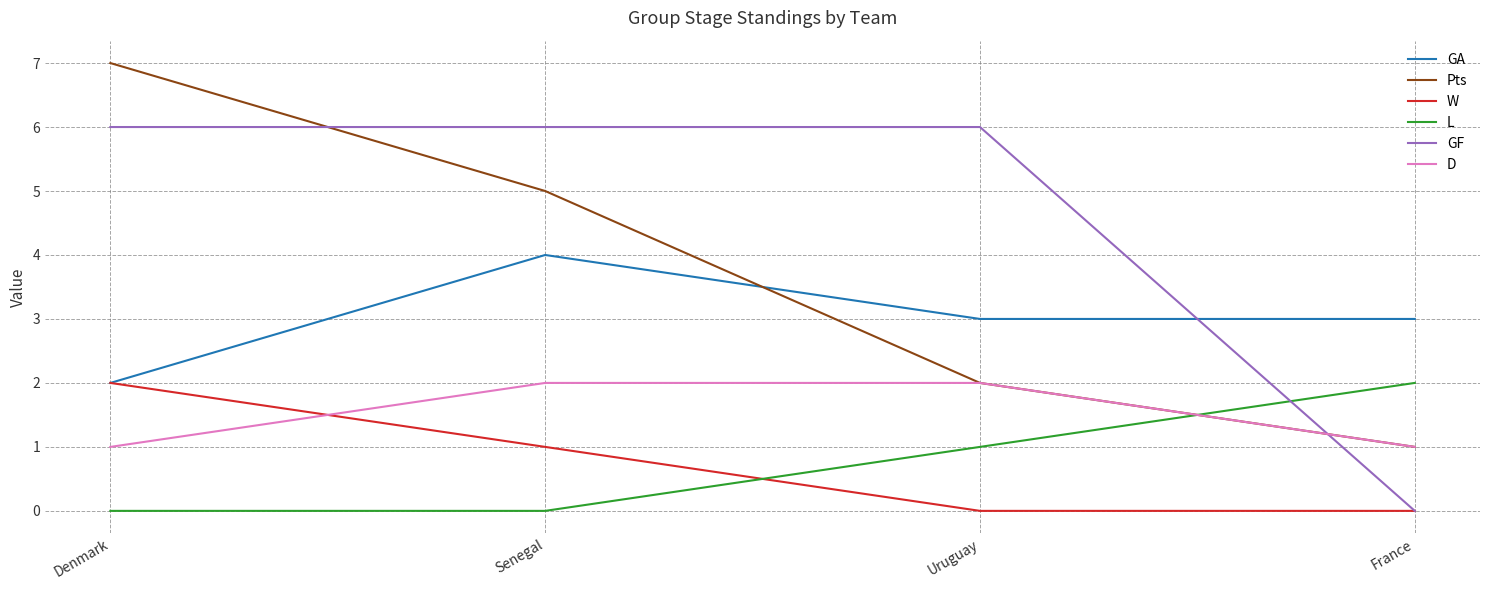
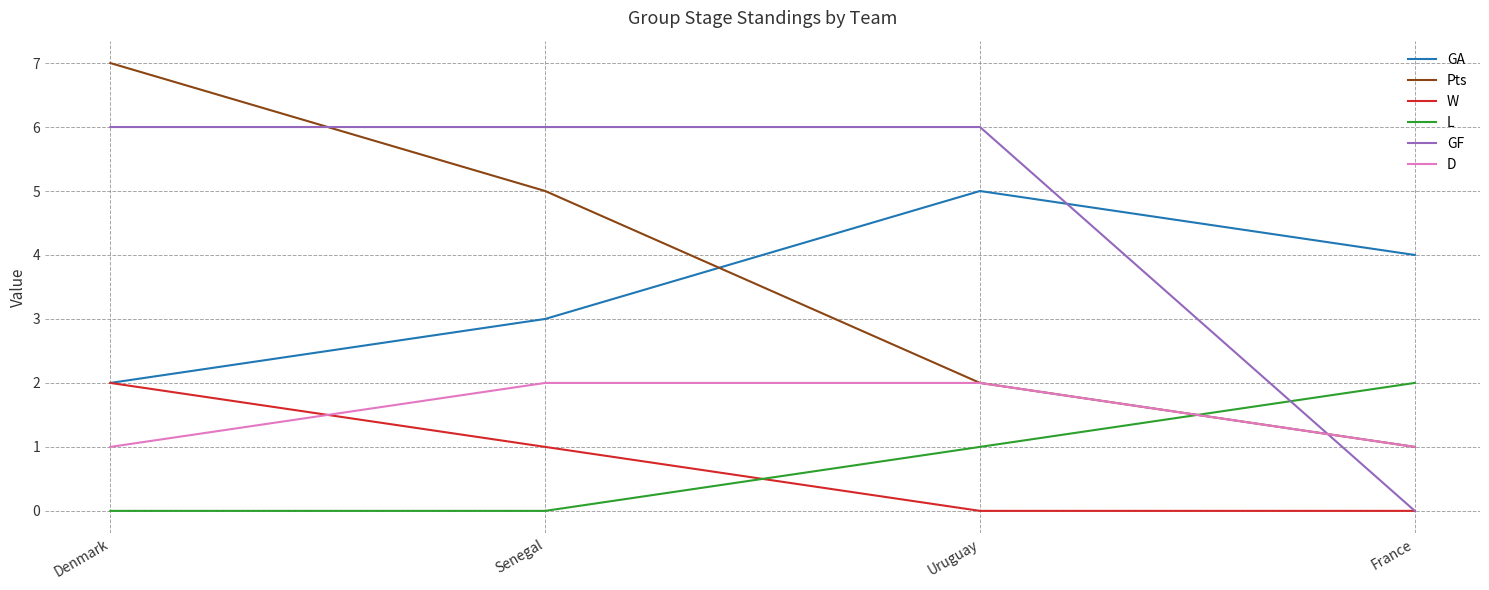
GA, Senegal: 4 -> 3
GA, Uruguay: 3 -> 5
GA, France: 3 -> 4
